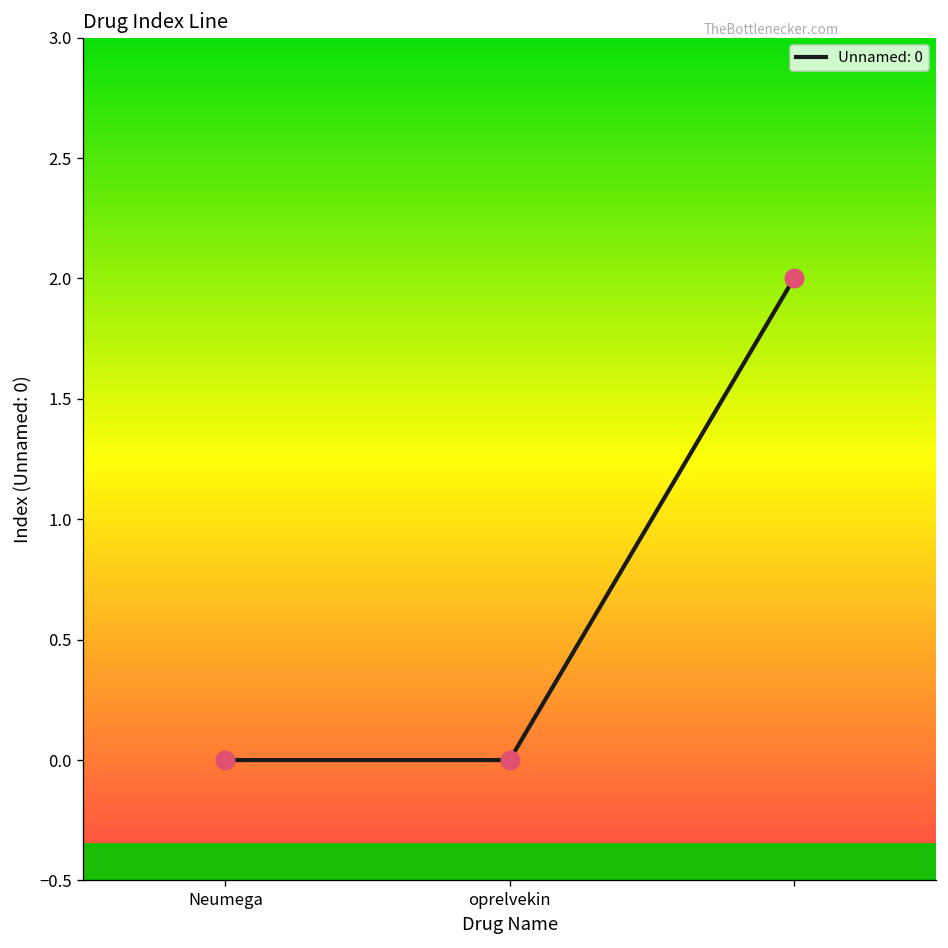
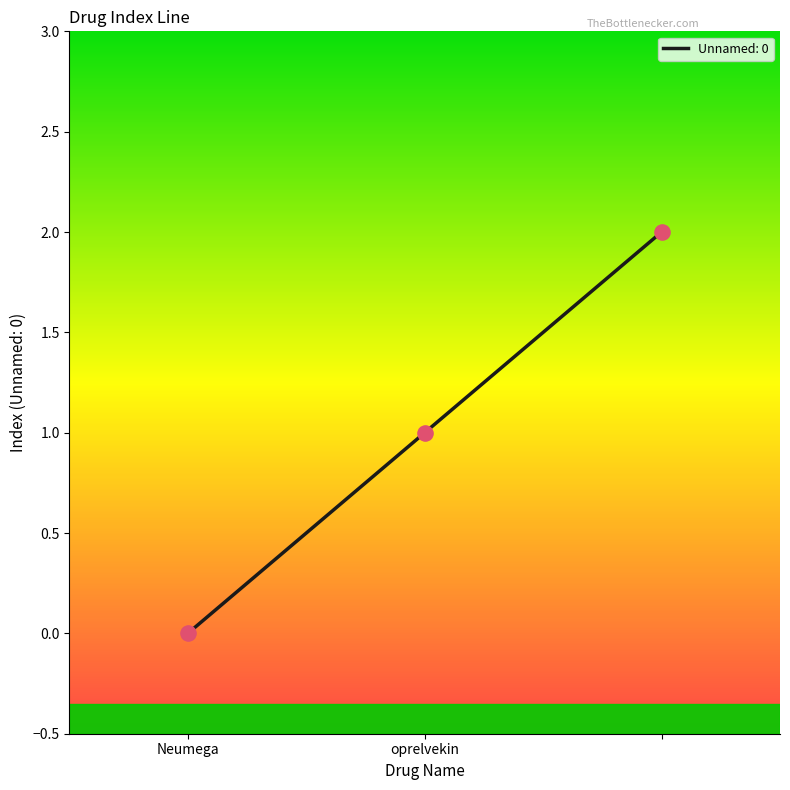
oprelvekin: 0 -> 1
